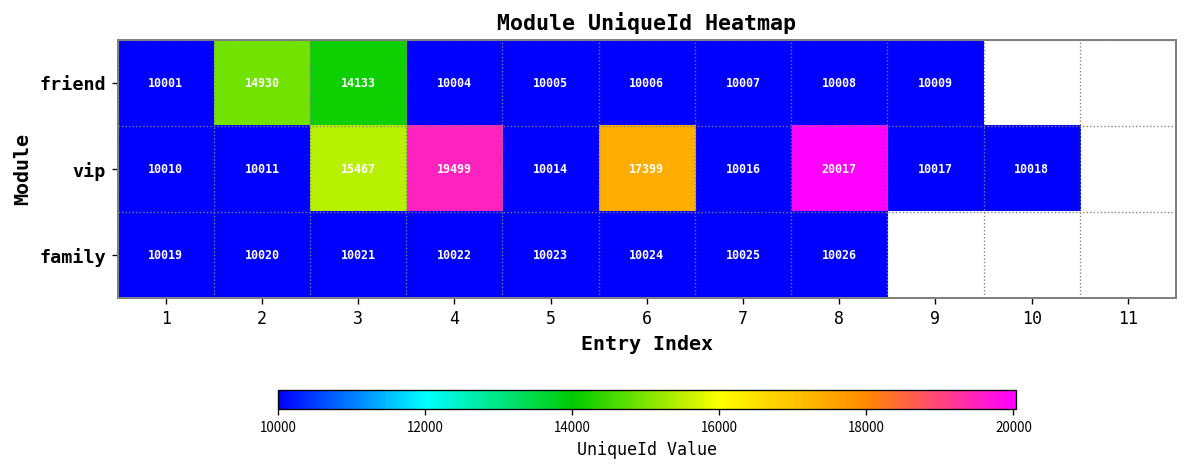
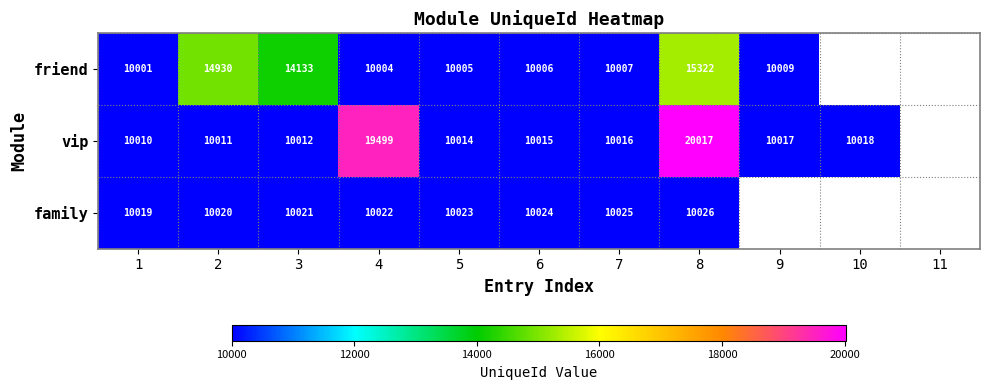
friend, 8: 10008 -> 15322
vip, 3: 15467 -> 10012
vip, 6: 17399 -> 10015
